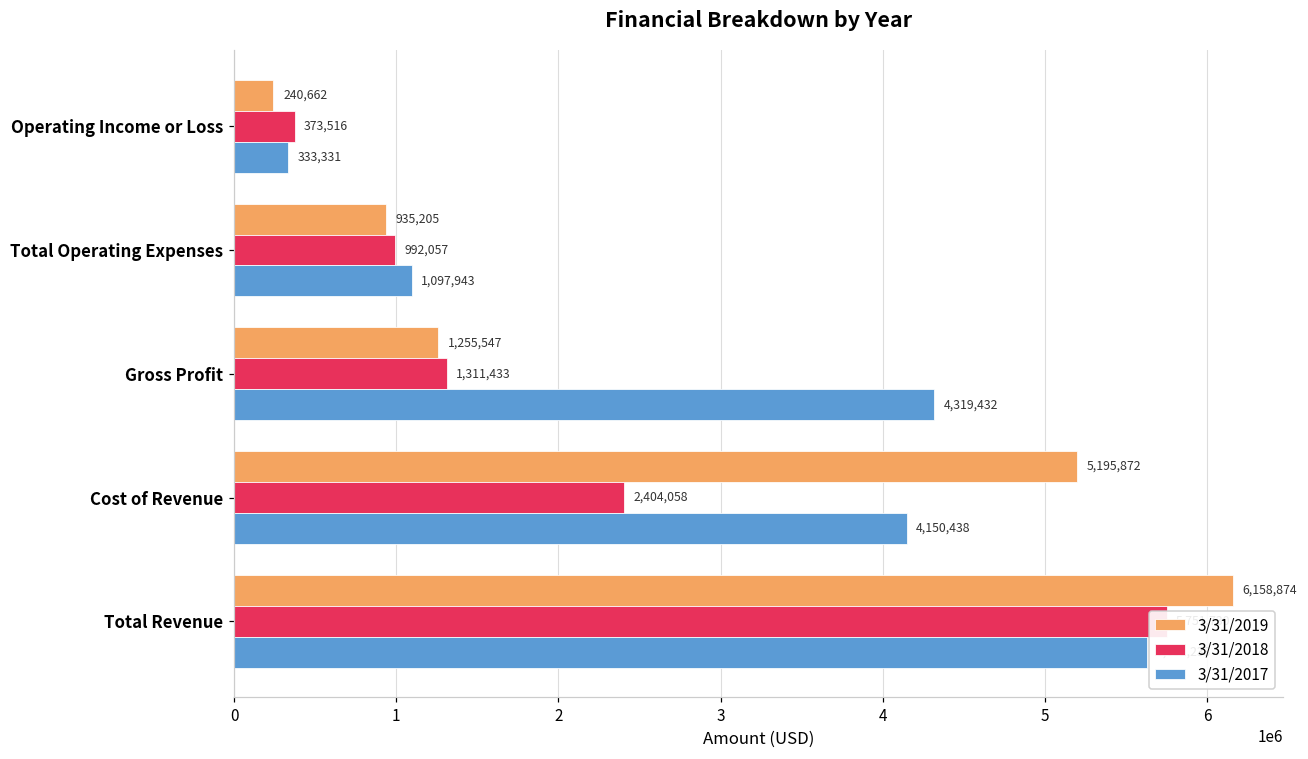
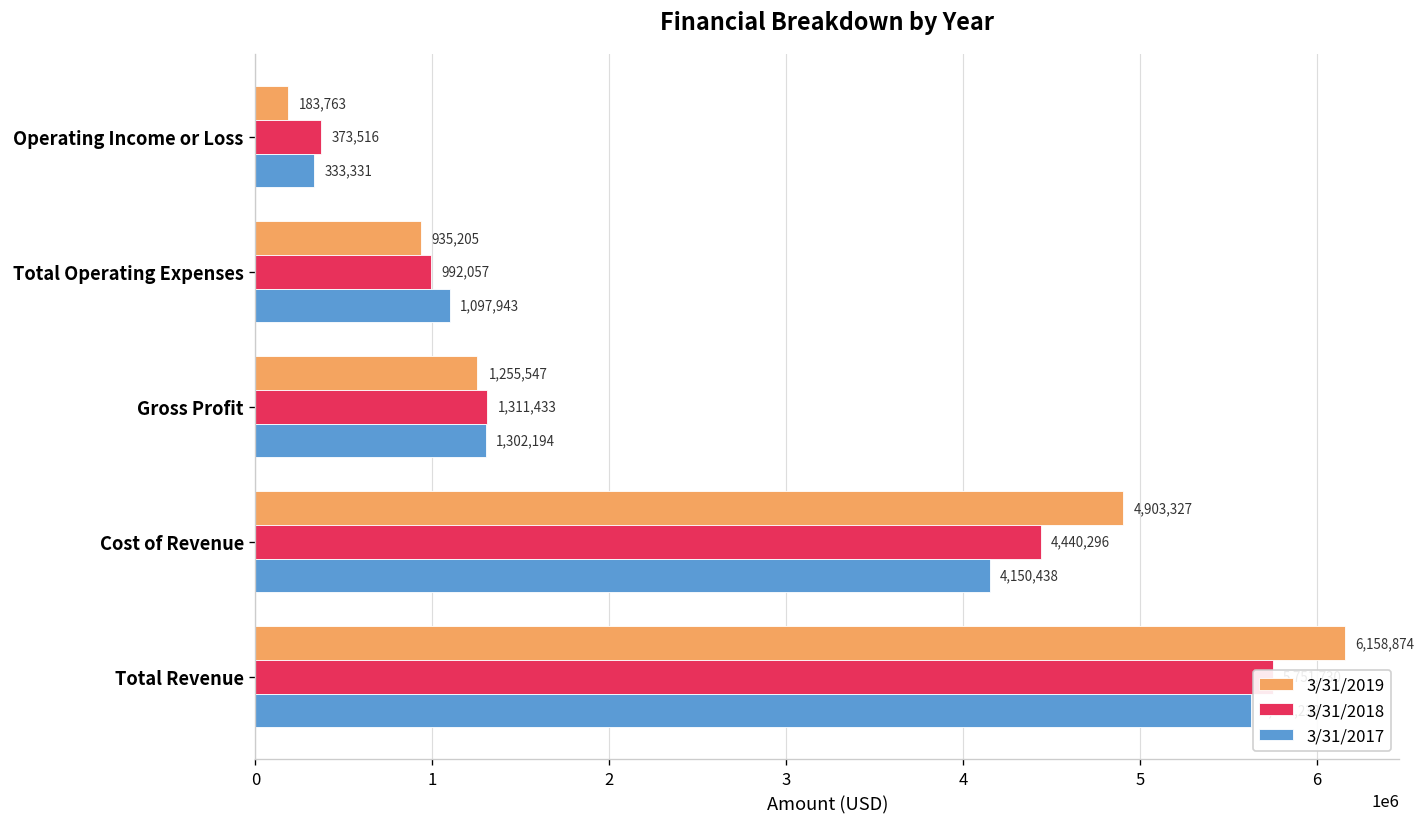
3/31/2019, Operating Income or Loss: 240,662 -> 183,763
3/31/2017, Gross Profit: 4,319,432 -> 1,302,194
3/31/2019, Cost of Revenue: 5,195,872 -> 4,903,327
3/31/2018, Cost of Revenue: 2,404,058 -> 4,440,296
